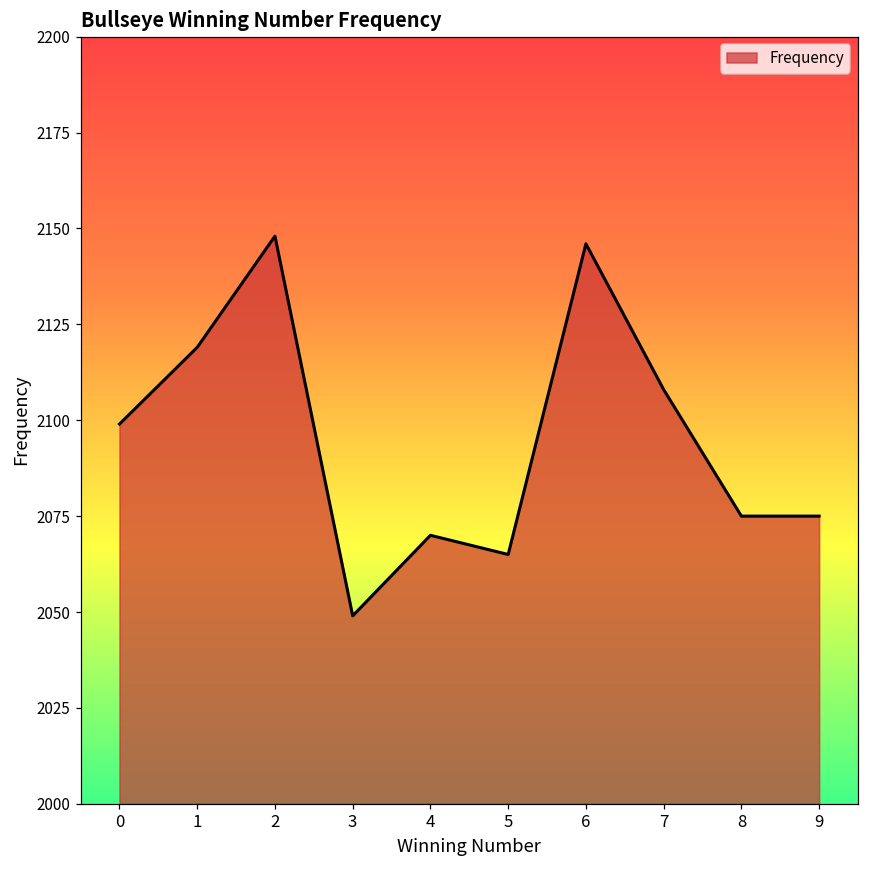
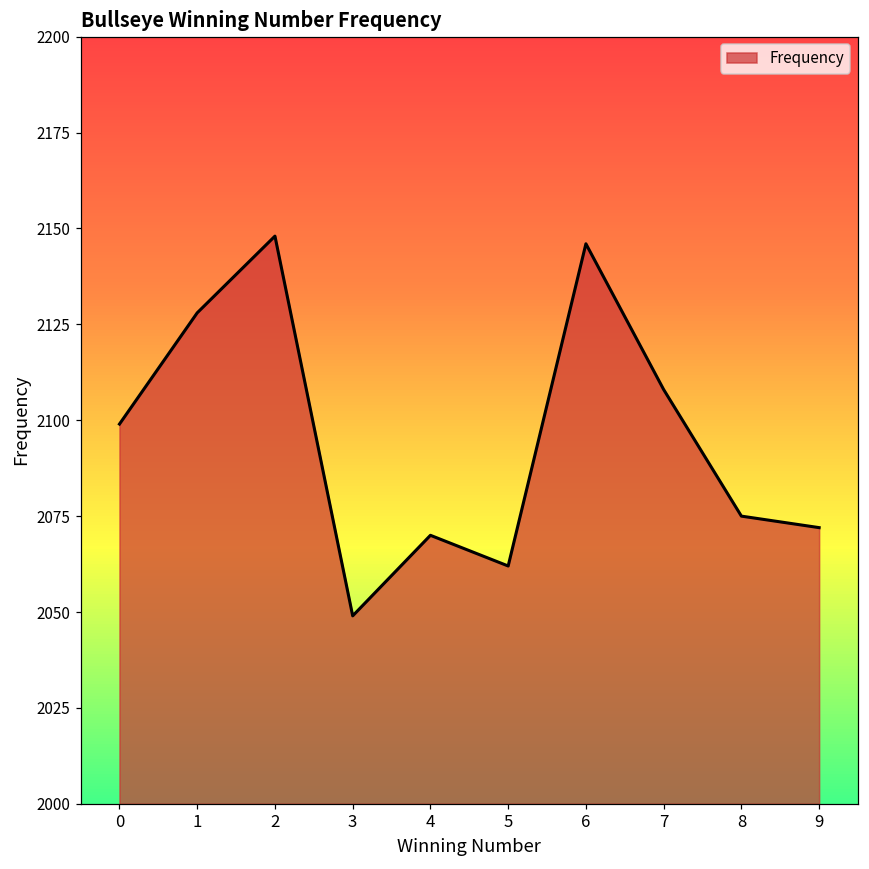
1: 2119 -> 2128
5: 2065 -> 2062
9: 2075 -> 2072
